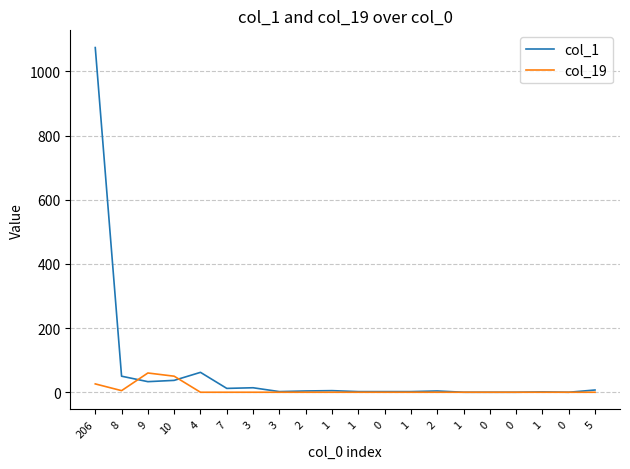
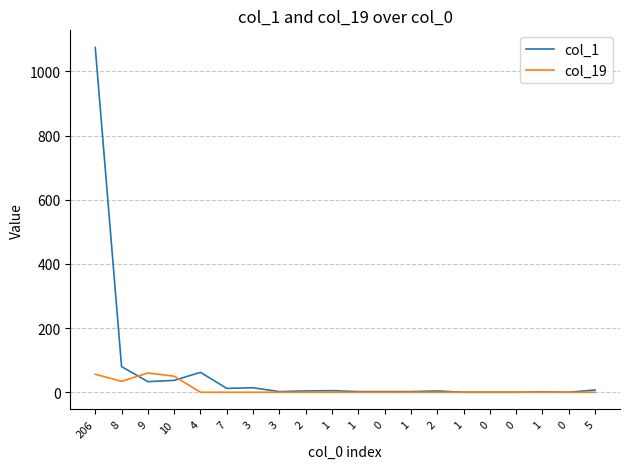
col_19, 206: 30 -> 60
col_1, 8: 50 -> 80
col_19, 8: 10 -> 30
